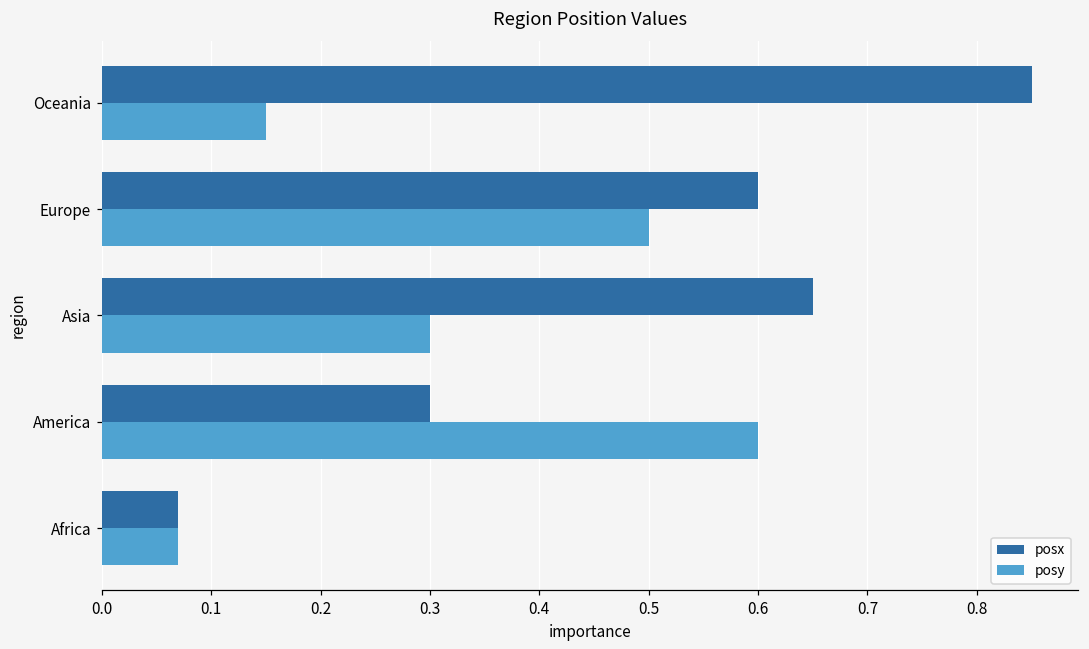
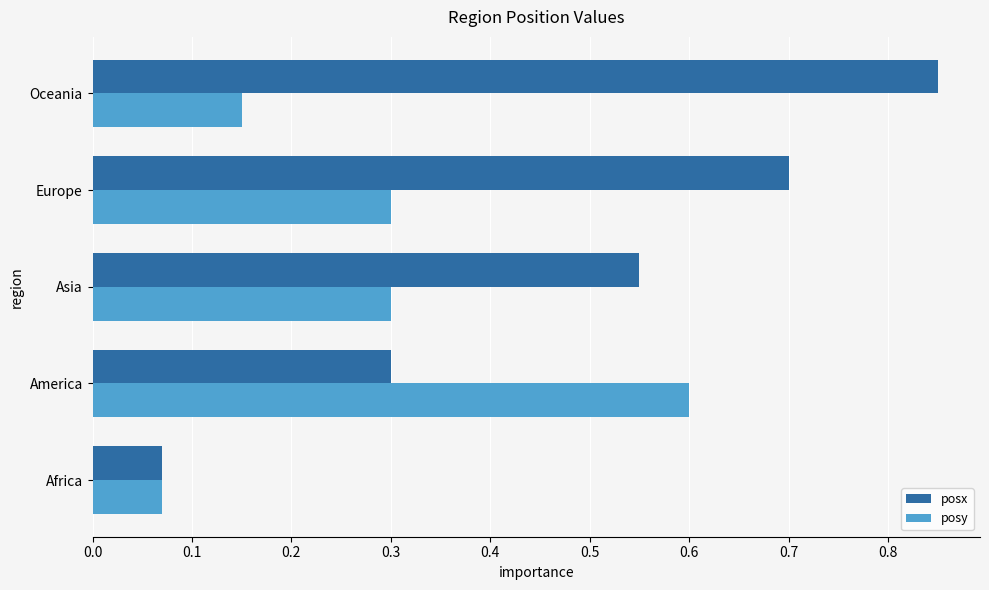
posx, Europe: 0.6 -> 0.7
posy, Europe: 0.5 -> 0.3
posx, Asia: 0.65 -> 0.55
